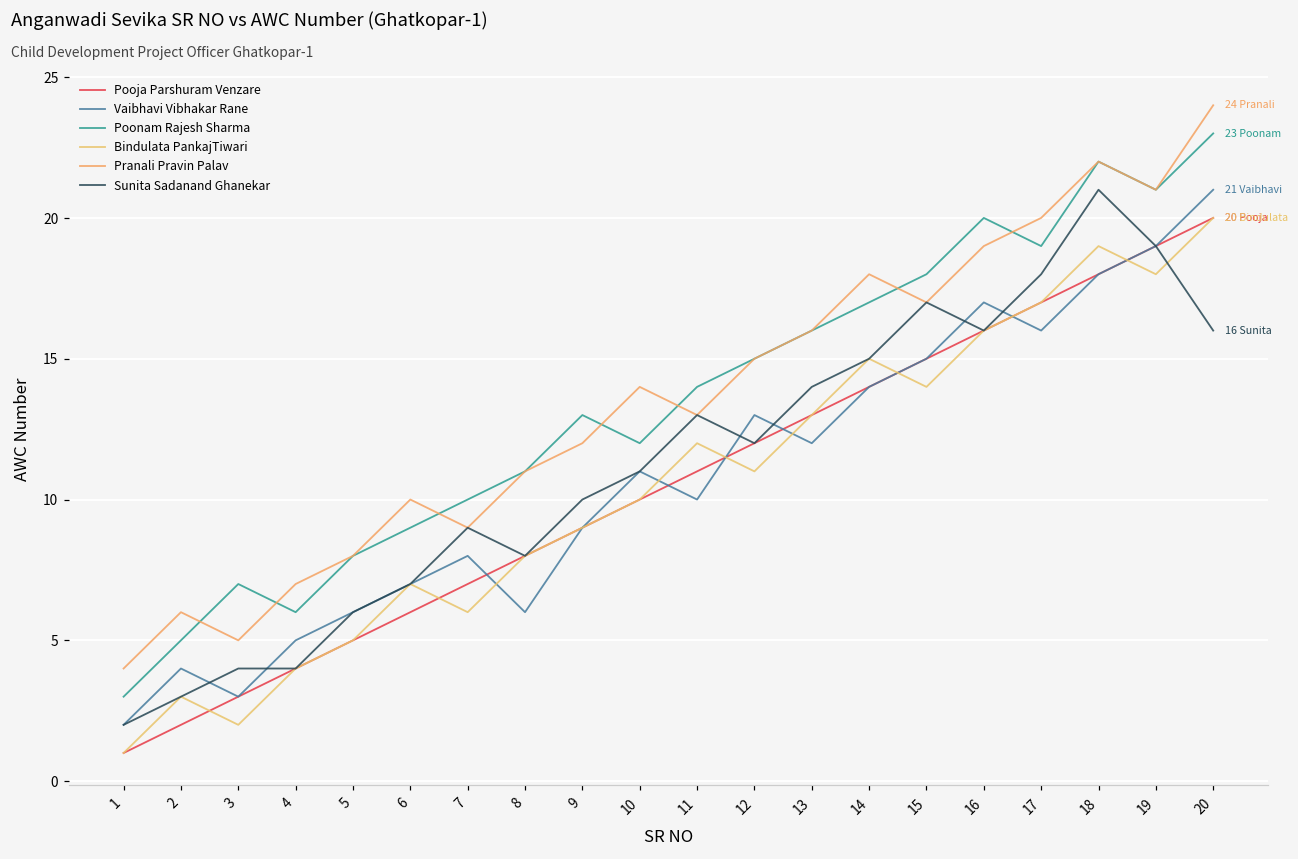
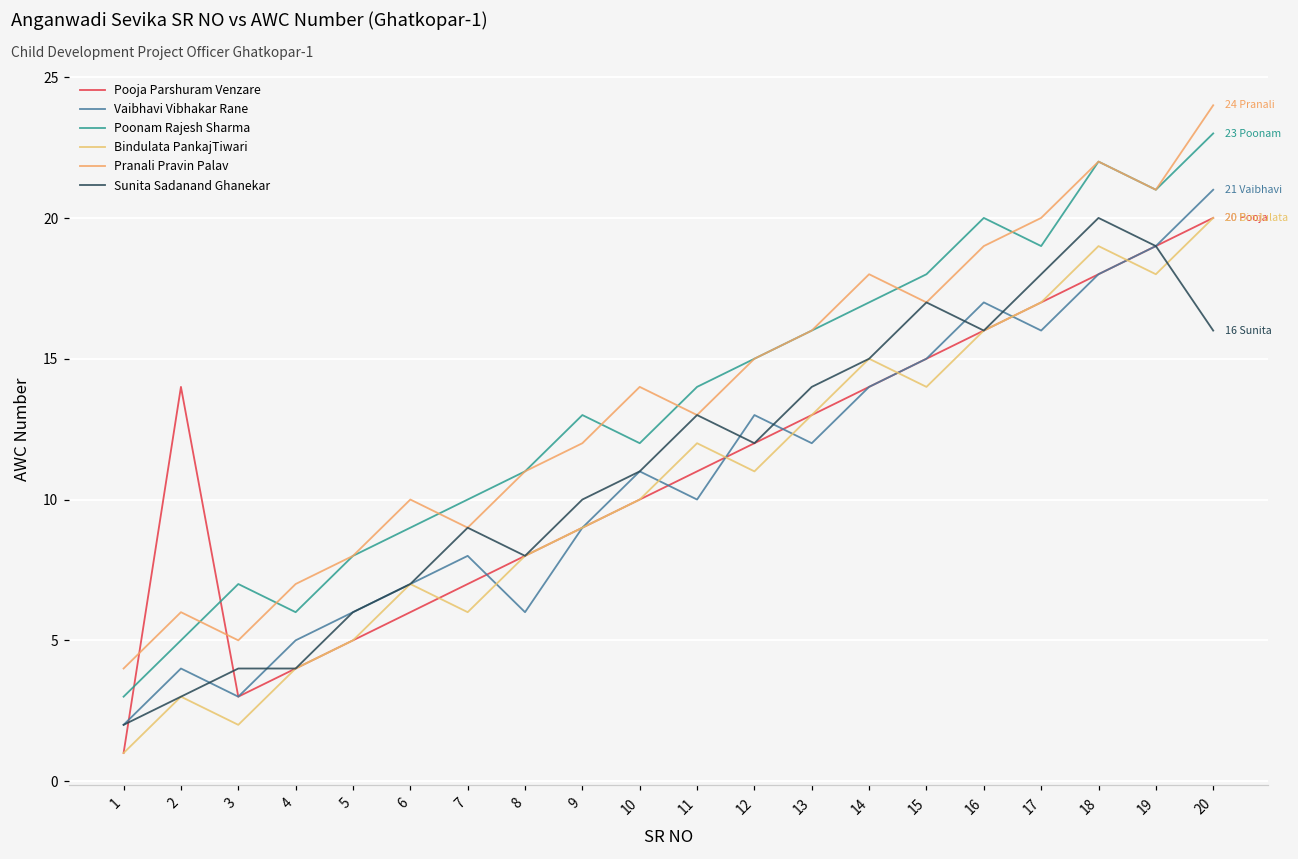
Pooja Parshuram Venzare, 2: 2 -> 14
Sunita Sadanand Ghanekar, 18: 21 -> 20
